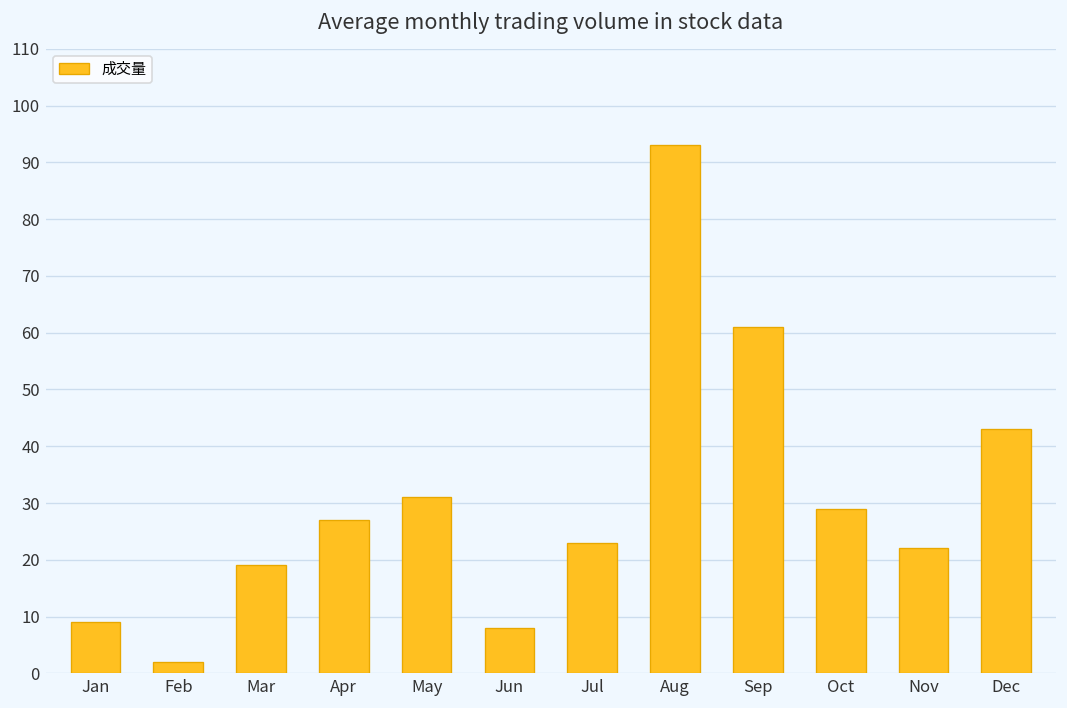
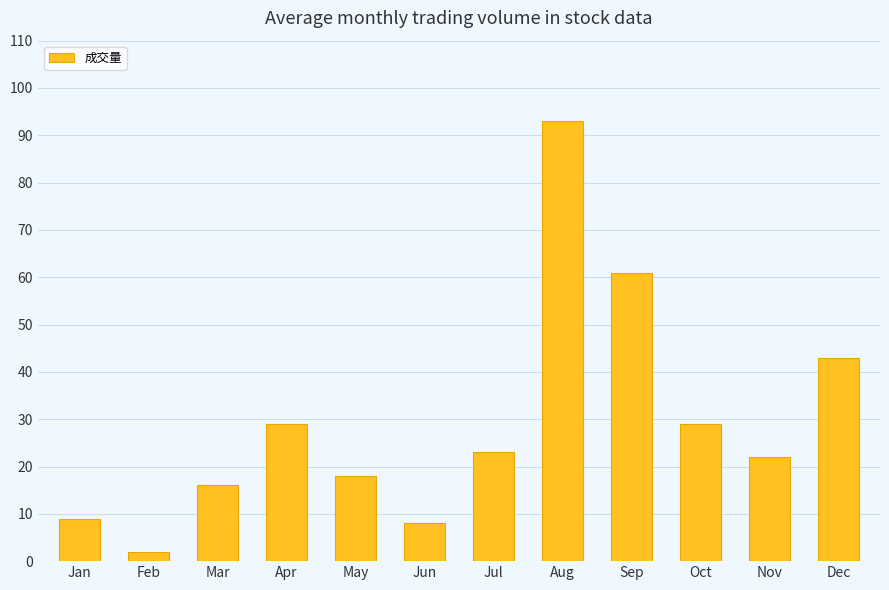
Mar: 19 -> 16
Apr: 27 -> 29
May: 31 -> 18
